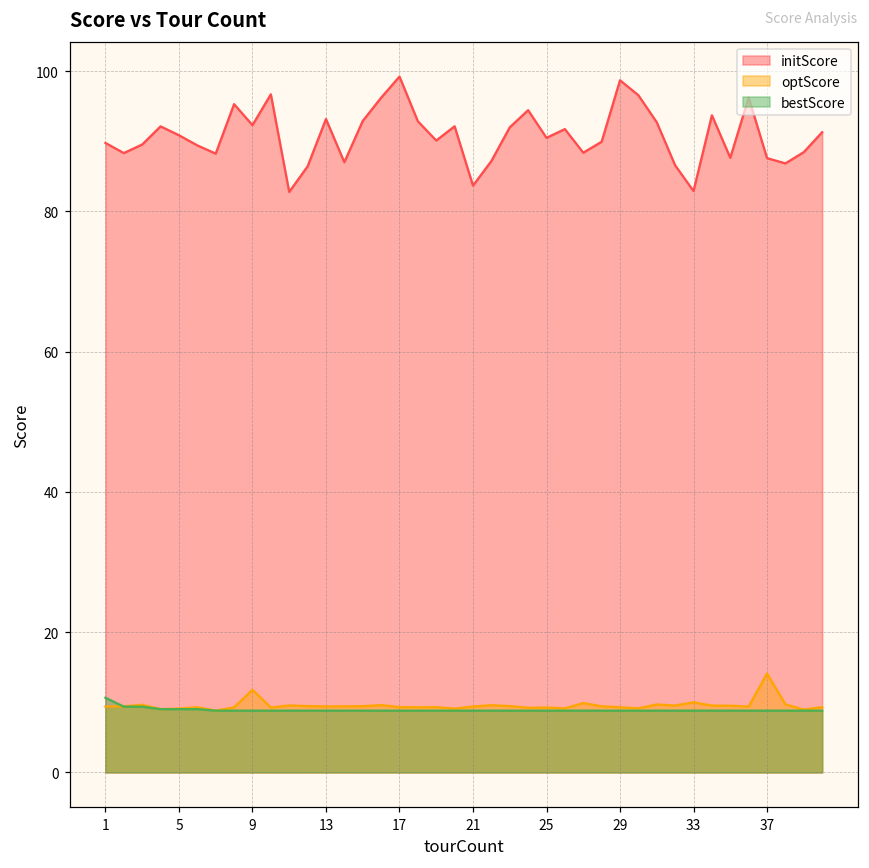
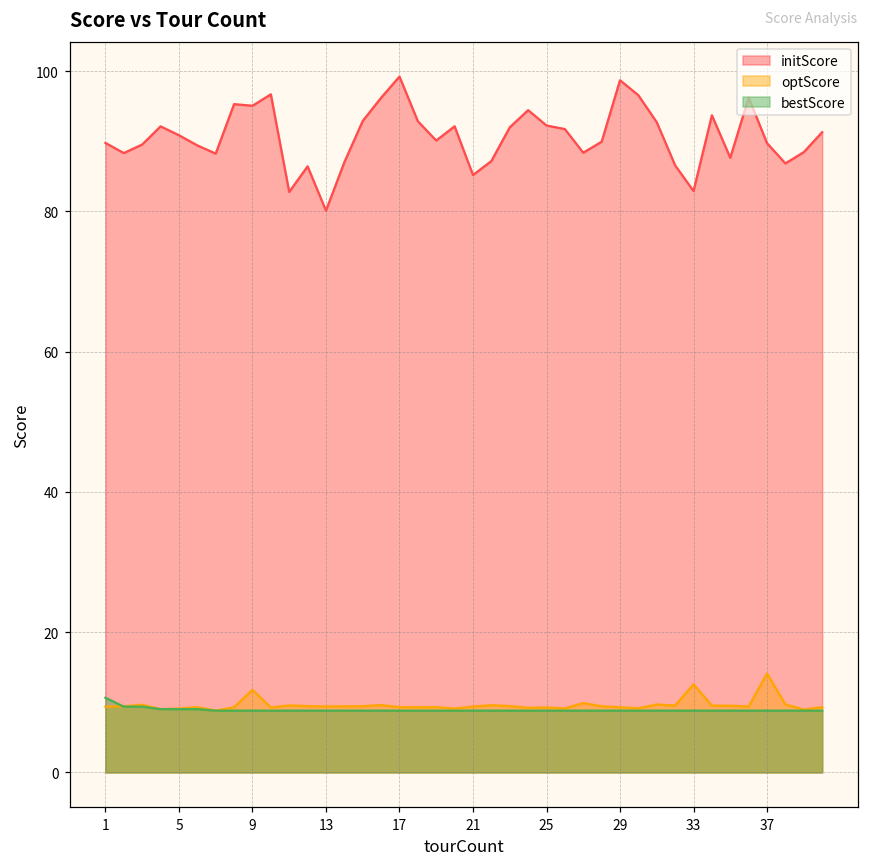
initScore, 9: 92 -> 95
initScore, 13: 93 -> 80
initScore, 21: 84 -> 85
initScore, 25: 90 -> 92
optScore, 33: 10 -> 13
initScore, 37: 88 -> 90
